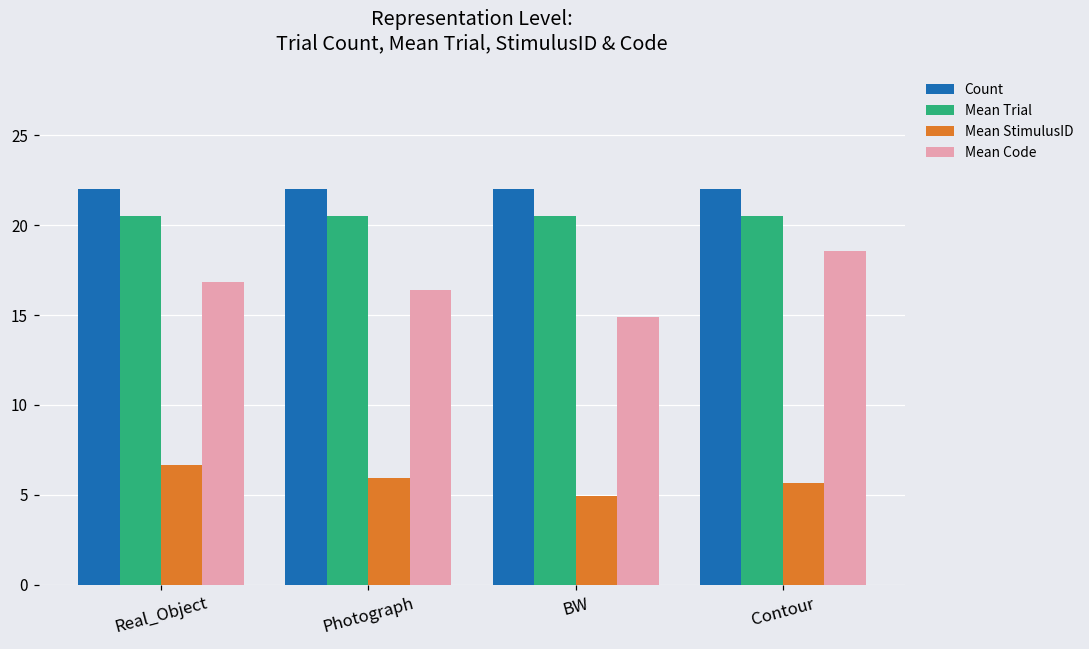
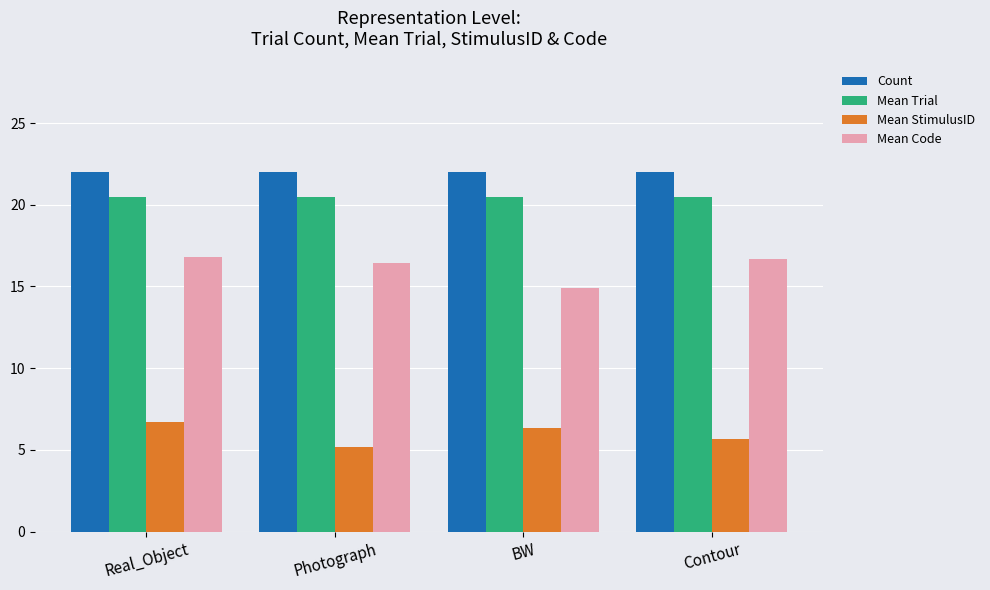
Mean StimulusID, Photograph: 5.9 -> 5.2
Mean StimulusID, BW: 4.9 -> 6.4
Mean Code, Contour: 18.6 -> 16.7
